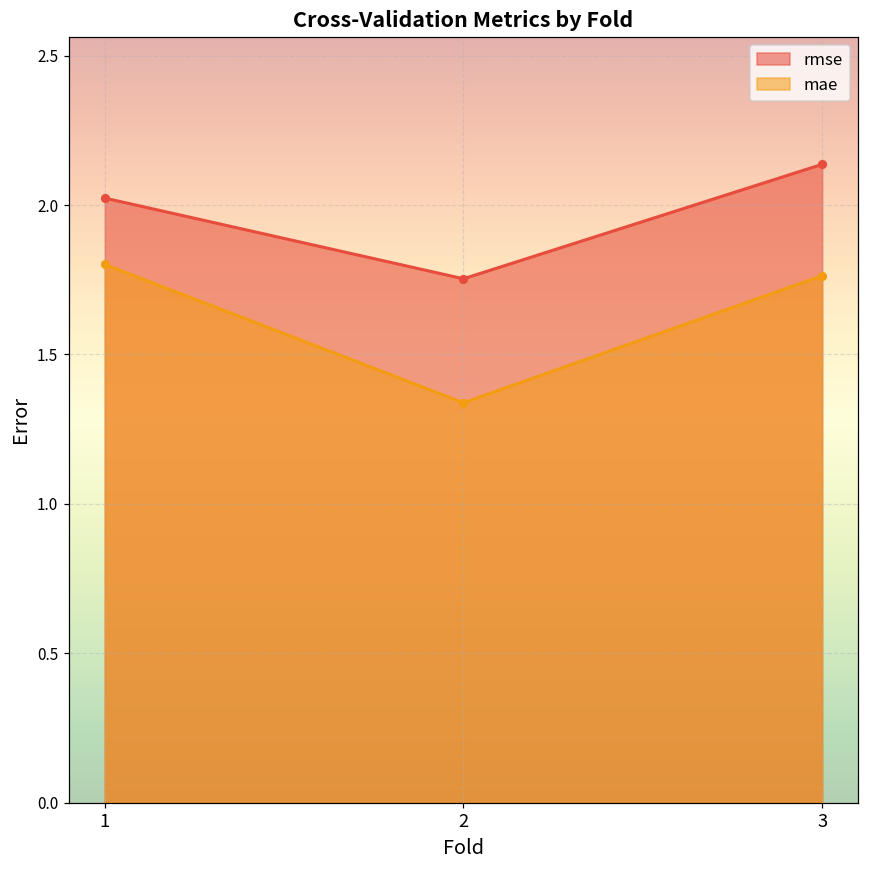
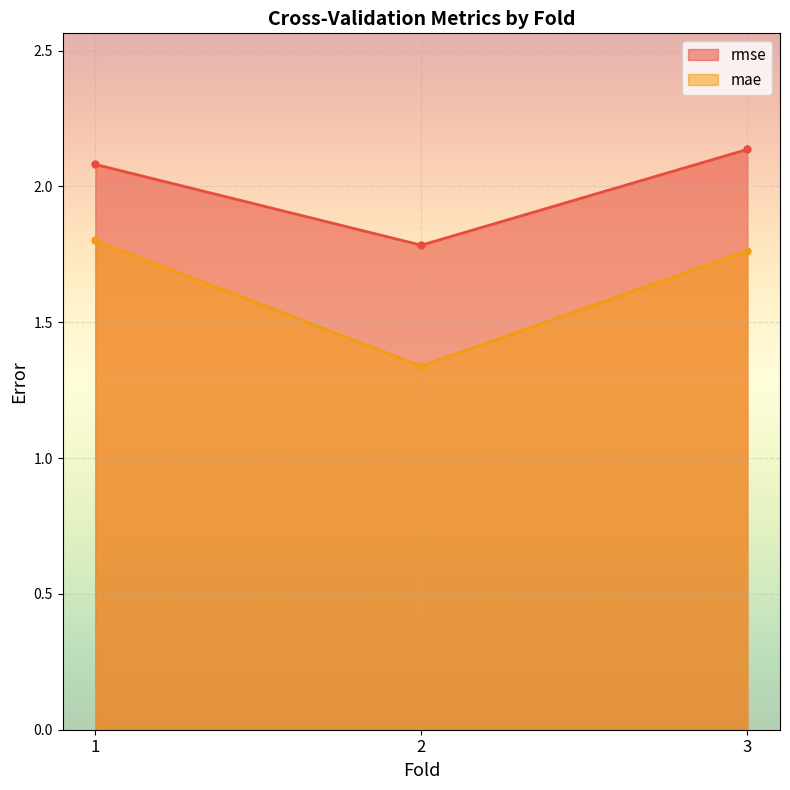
rmse, 1: 2.02 -> 2.08
rmse, 2: 1.75 -> 1.78
